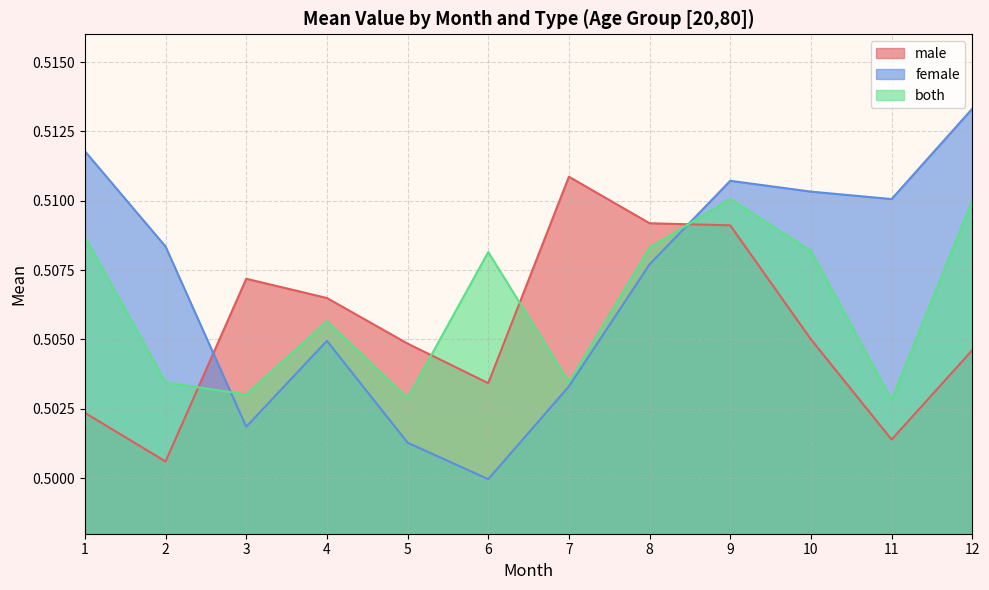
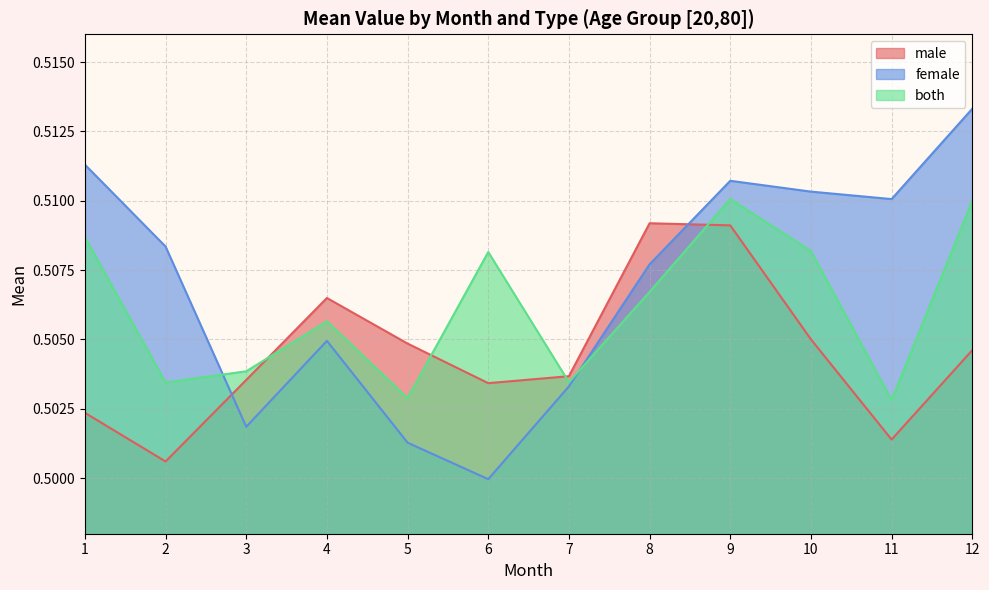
female, 1: 0.5118 -> 0.5113
male, 3: 0.5072 -> 0.5035
both, 3: 0.5030 -> 0.5039
male, 7: 0.5109 -> 0.5037
both, 8: 0.5083 -> 0.5067
